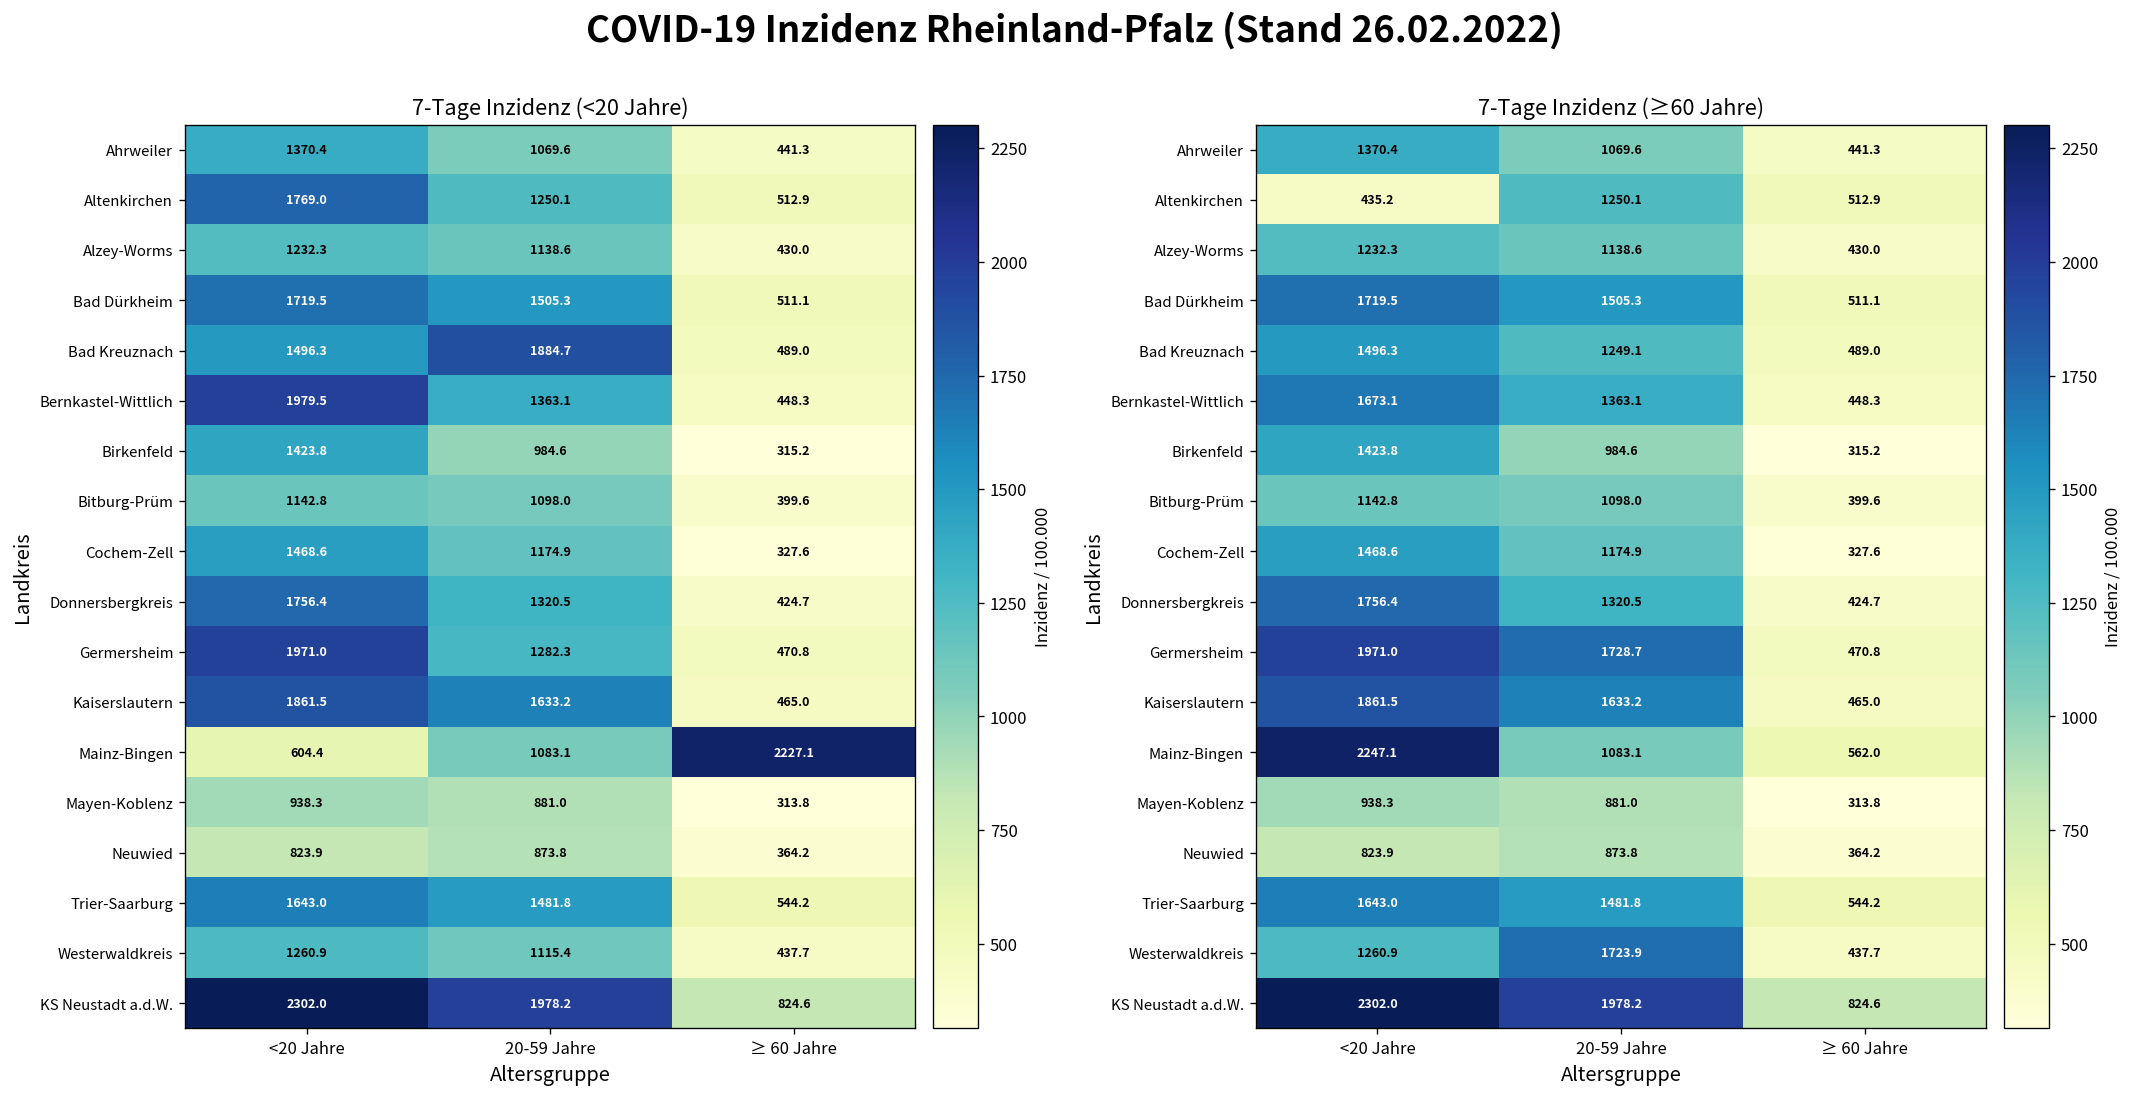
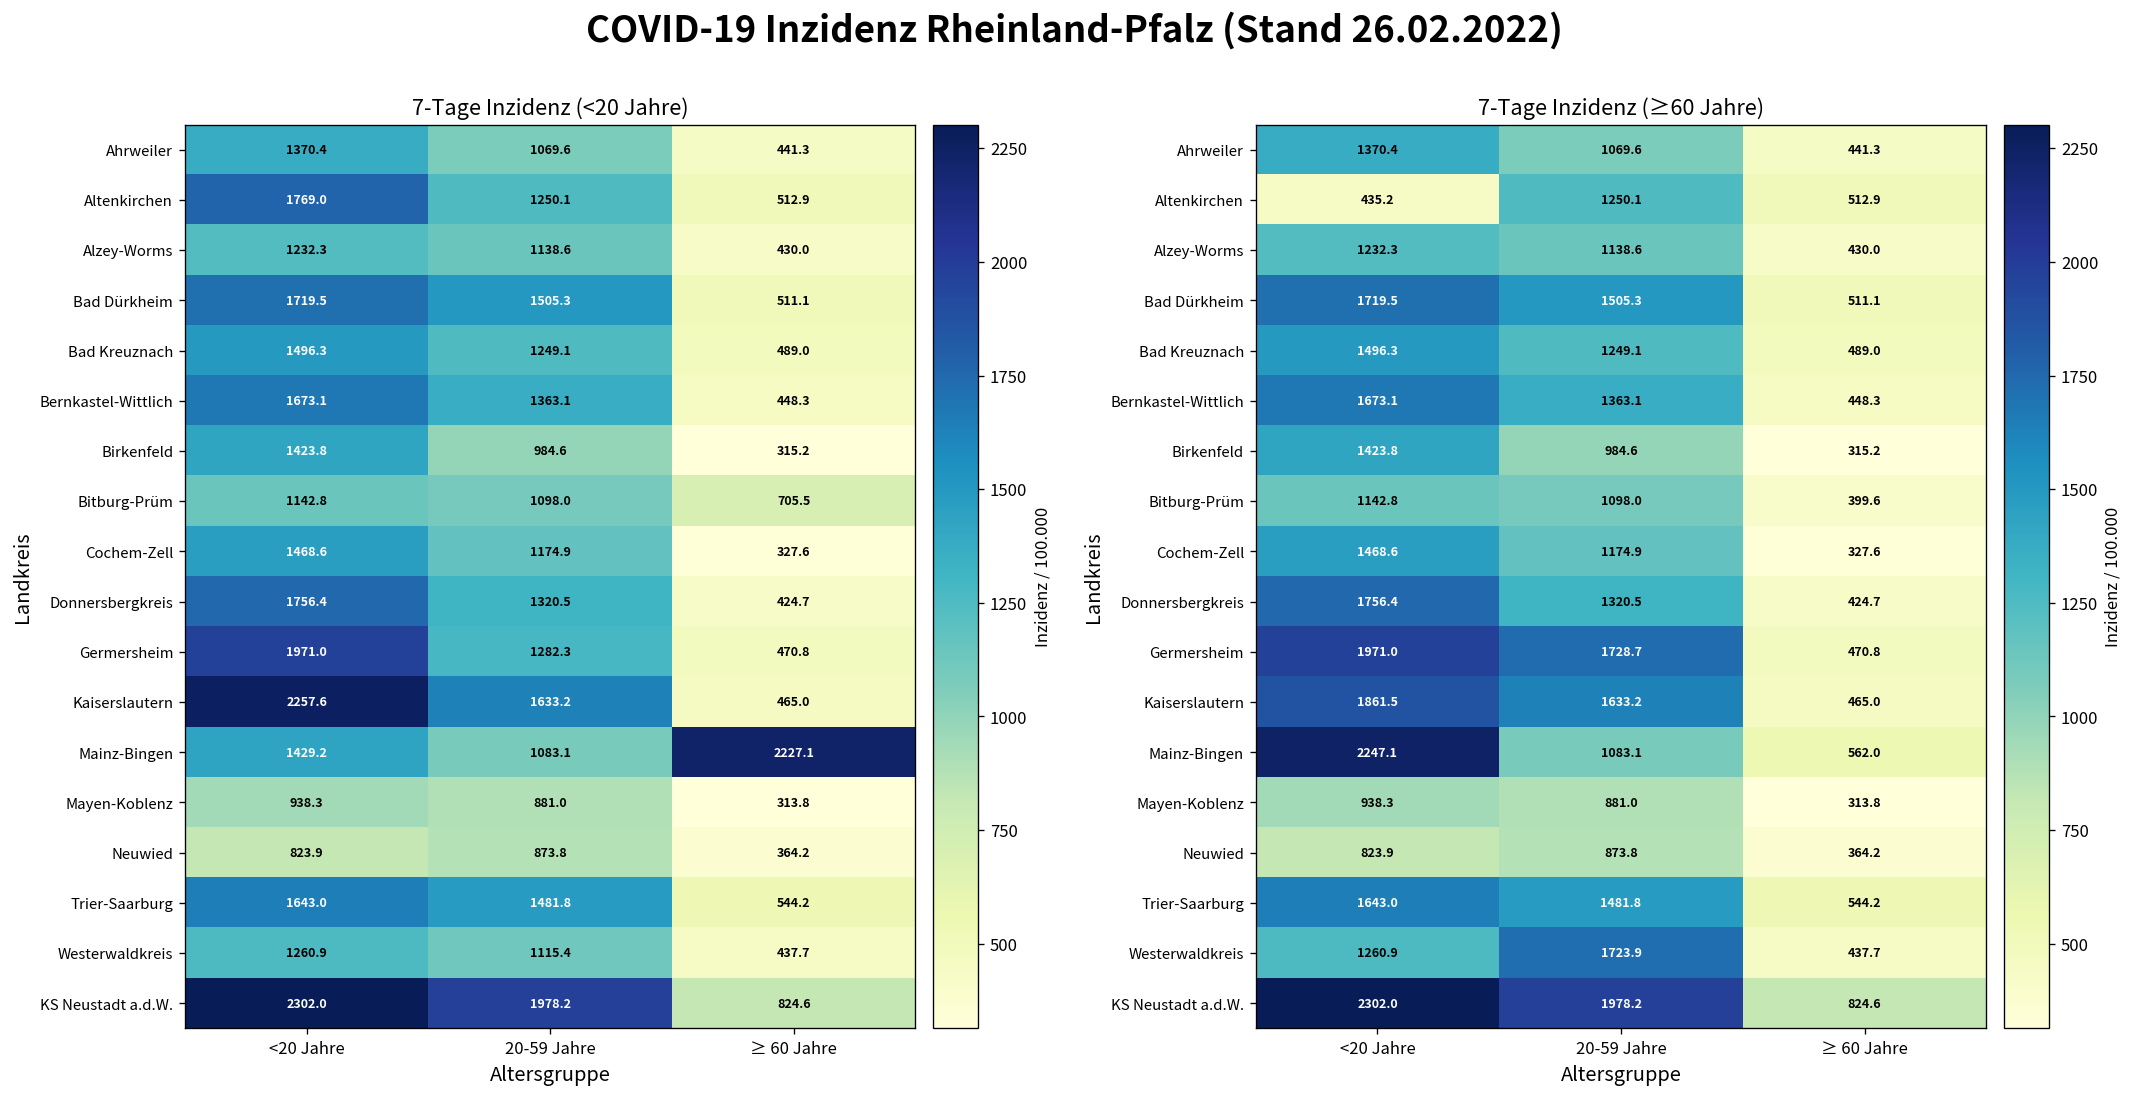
7-Tage Inzidenz (<20 Jahre), Bad Kreuznach, 20-59 Jahre: 1884.7 -> 1249.1
7-Tage Inzidenz (<20 Jahre), Bernkastel-Wittlich, <20 Jahre: 1979.5 -> 1673.1
7-Tage Inzidenz (<20 Jahre), Bitburg-Prüm, ≥ 60 Jahre: 399.6 -> 705.5
7-Tage Inzidenz (<20 Jahre), Kaiserslautern, <20 Jahre: 1861.5 -> 2257.6
7-Tage Inzidenz (<20 Jahre), Mainz-Bingen, <20 Jahre: 604.4 -> 1429.2
